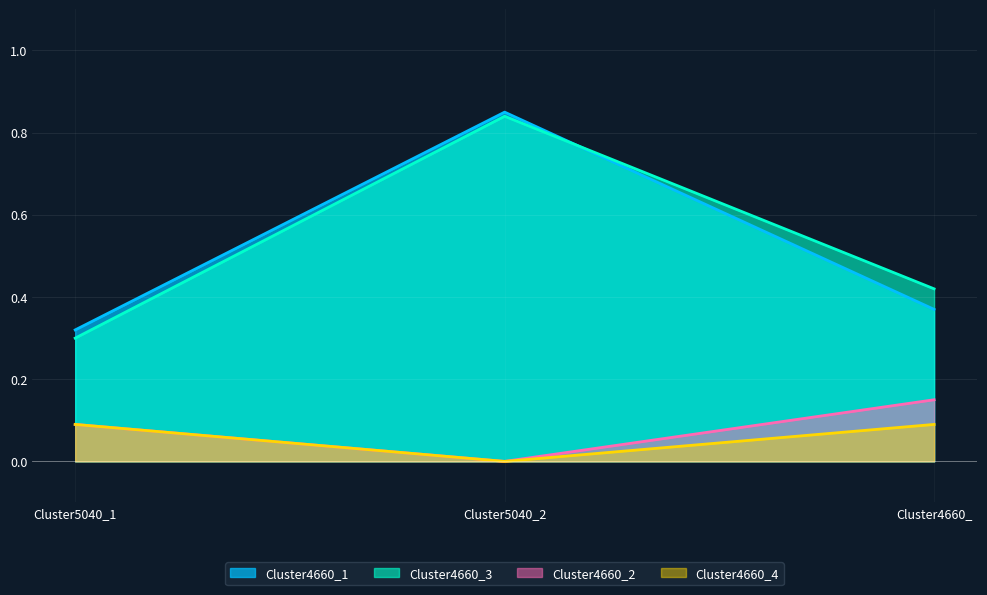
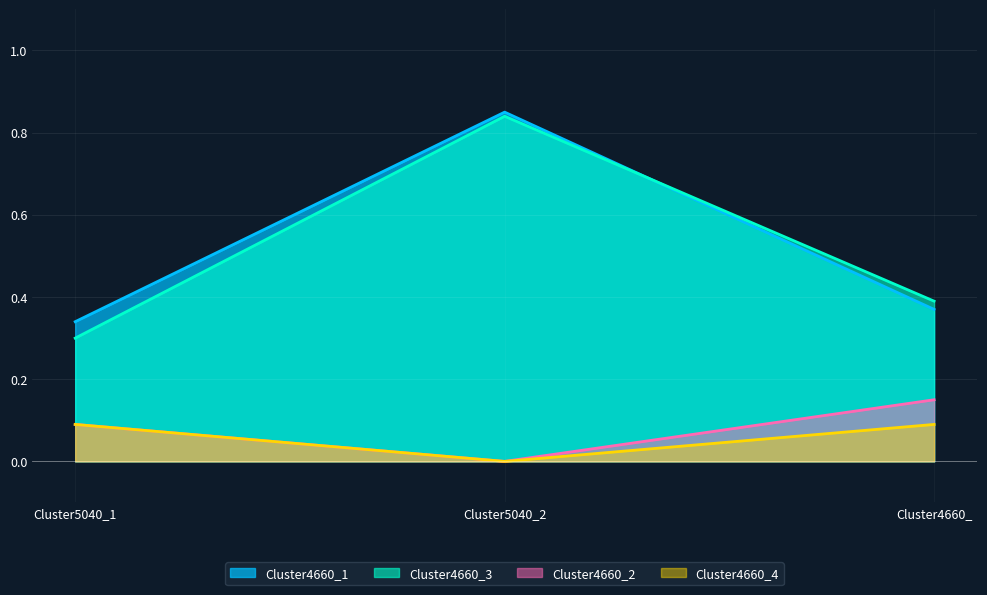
Cluster4660_1, Cluster5040_1: 0.32 -> 0.34
Cluster4660_3, Cluster4660_: 0.42 -> 0.39
